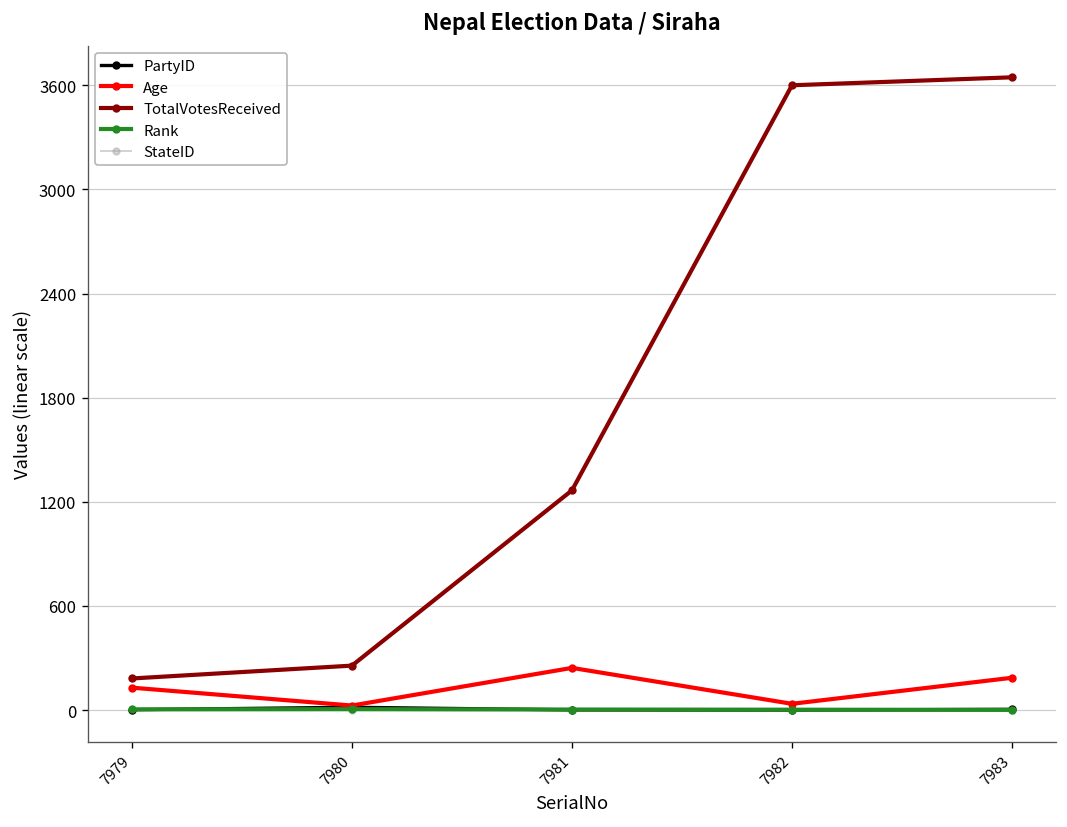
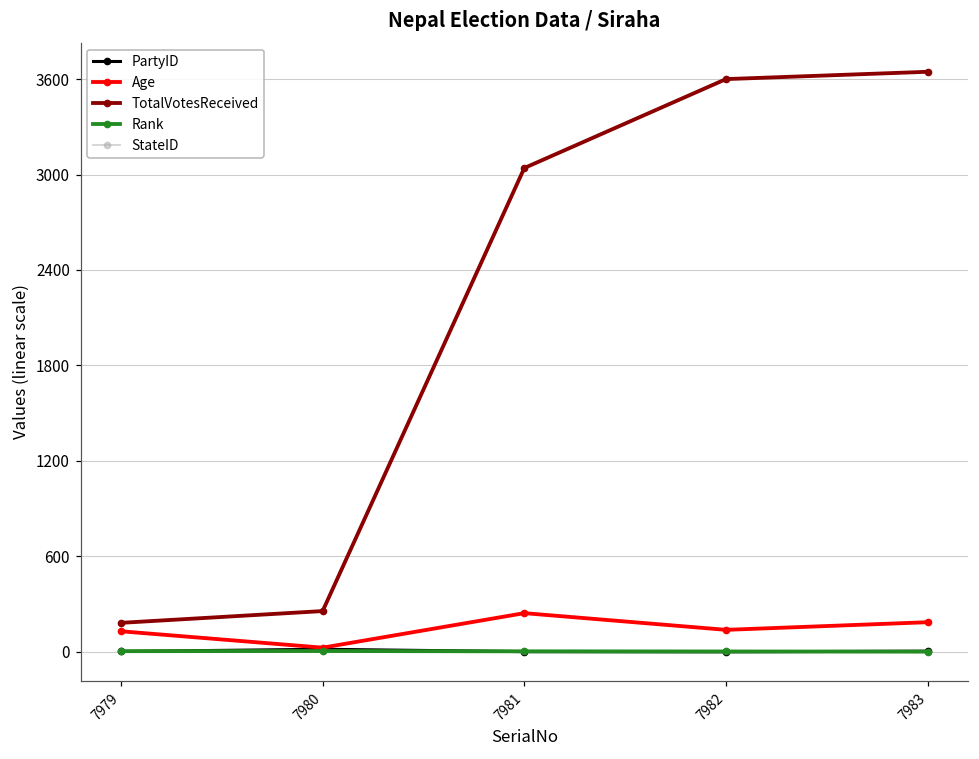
TotalVotesReceived, 7981: 1270 -> 3040
Age, 7982: 40 -> 140
